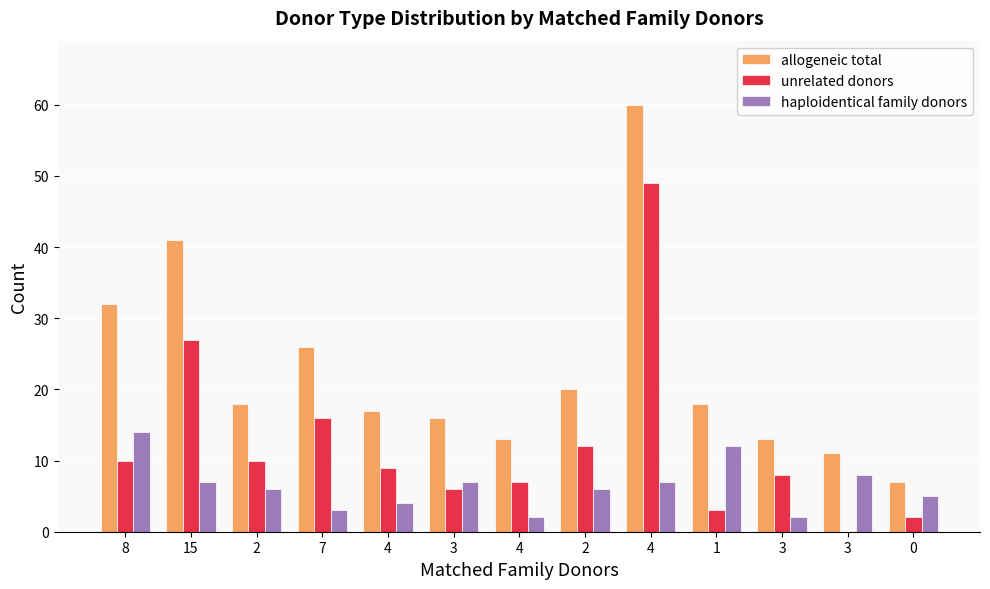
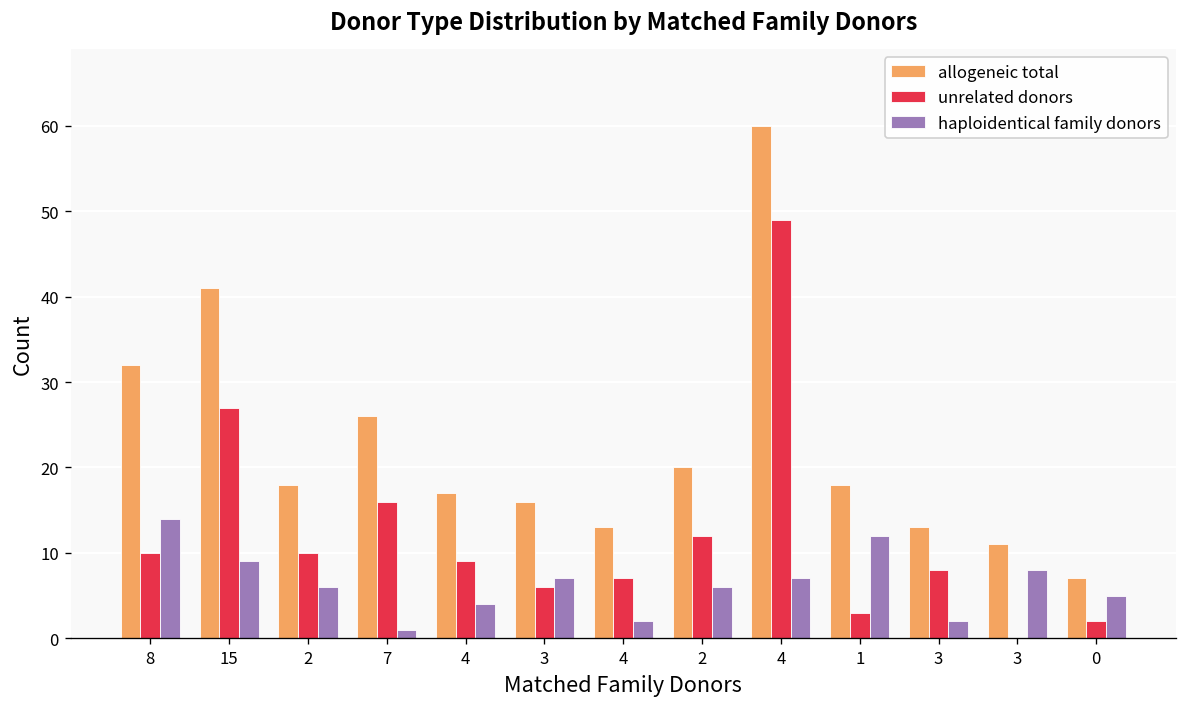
haploidentical family donors, 15: 7 -> 9
haploidentical family donors, 7: 3 -> 1
